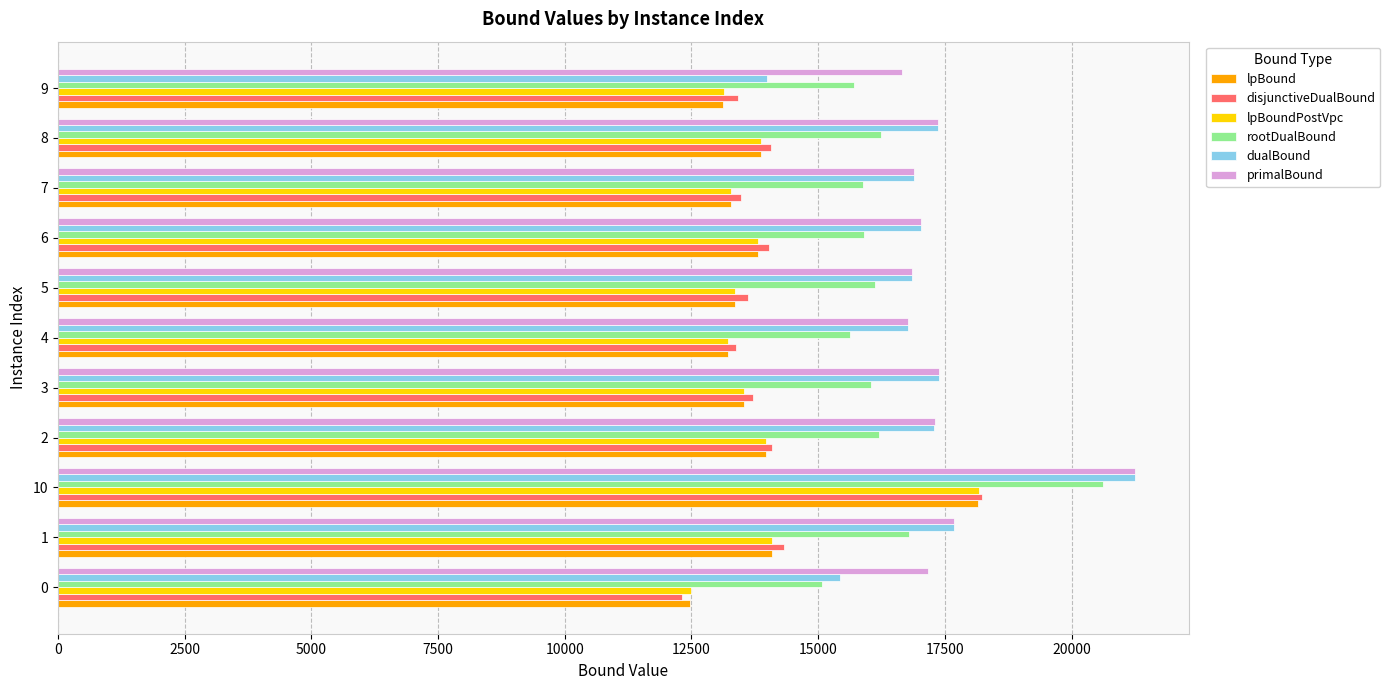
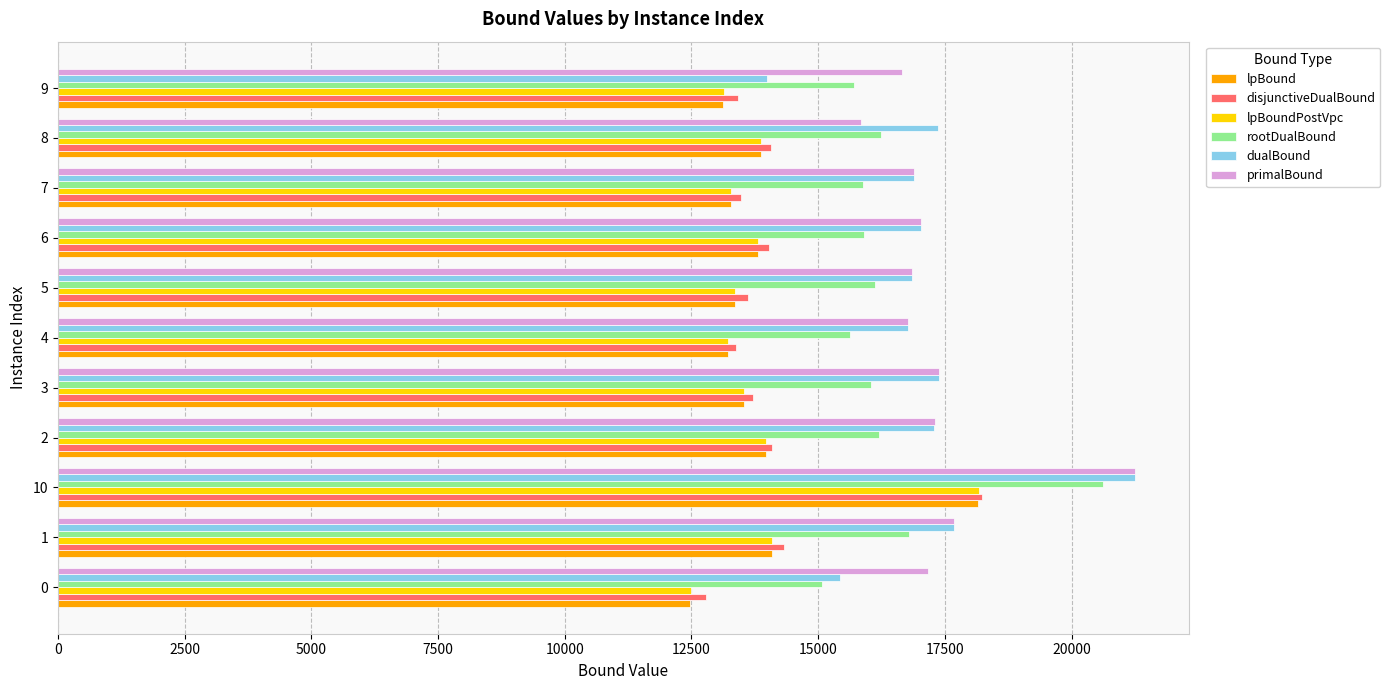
primalBound, 8: 17400 -> 15800
disjunctiveDualBound, 0: 12300 -> 12800
